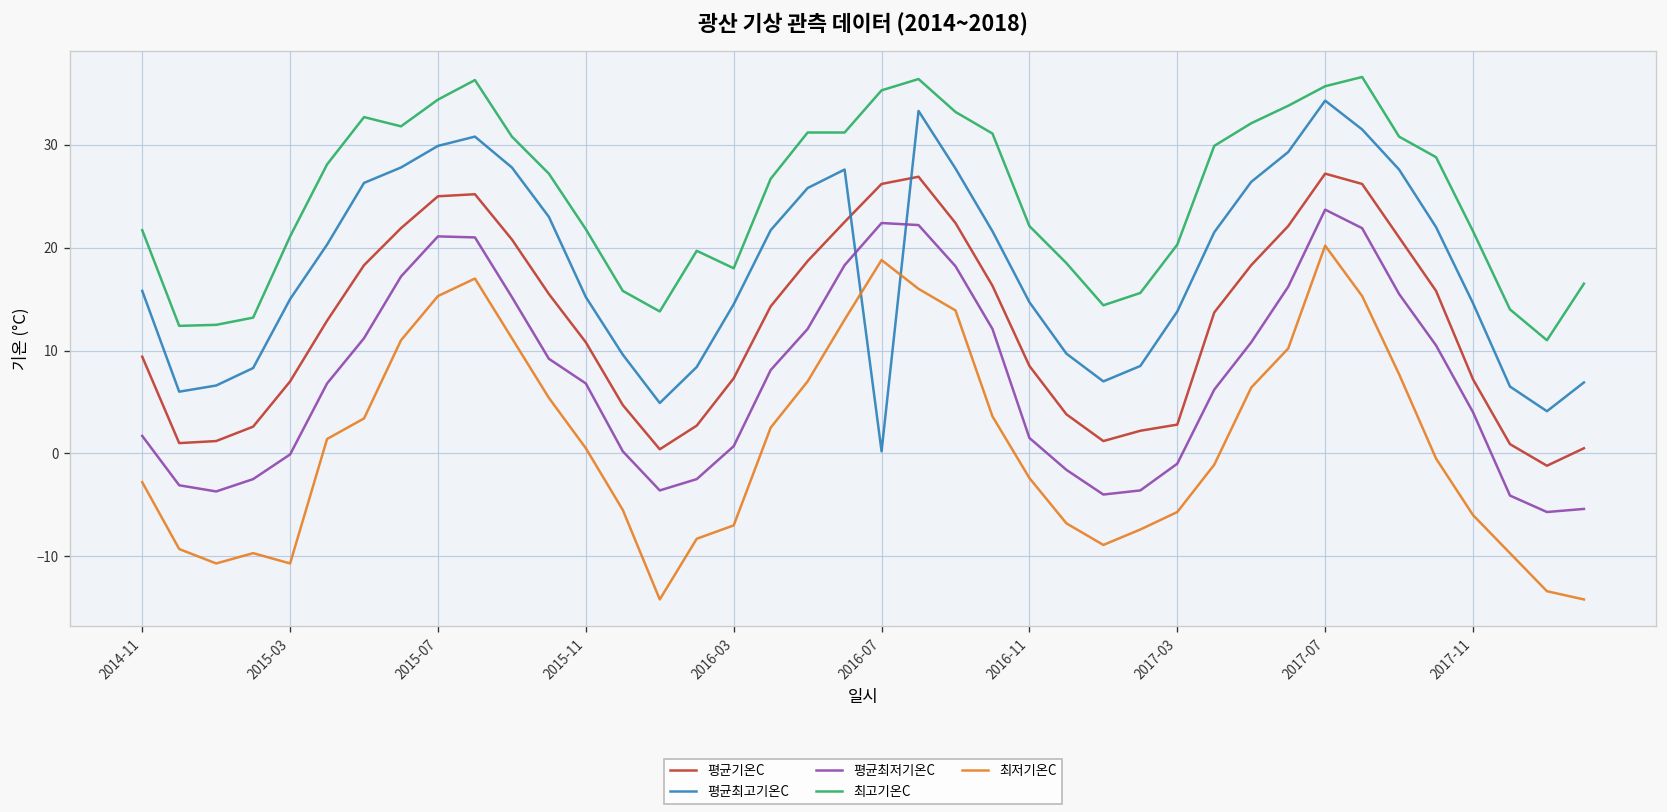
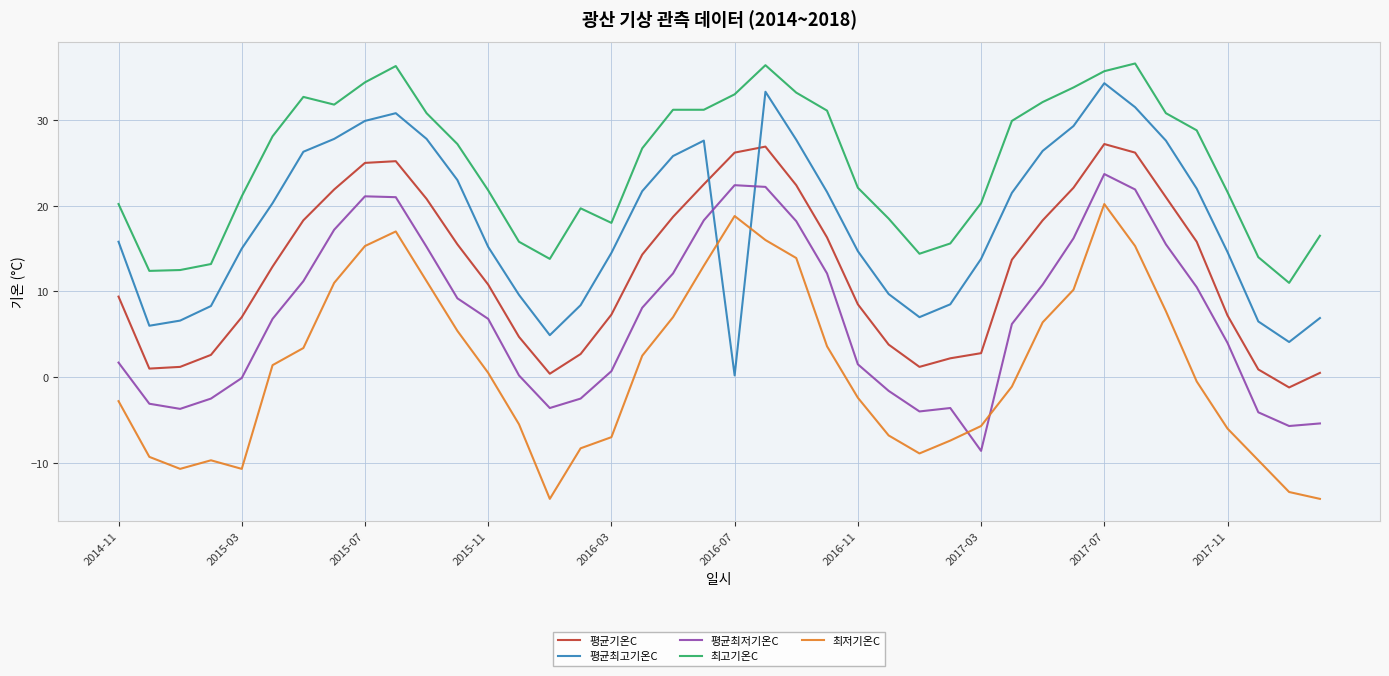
최고기온C, 2014-11: 22 -> 20
최고기온C, 2016-07: 35 -> 33
평균최저기온C, 2017-03: -1 -> -9
